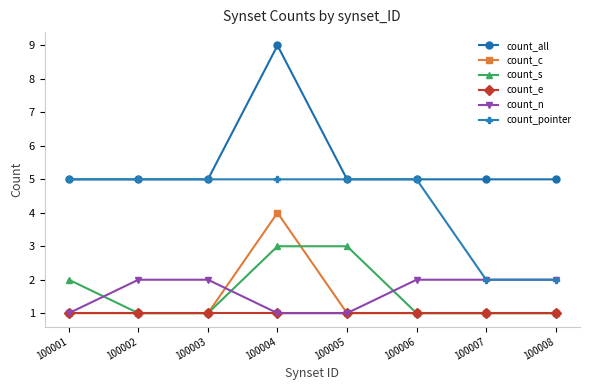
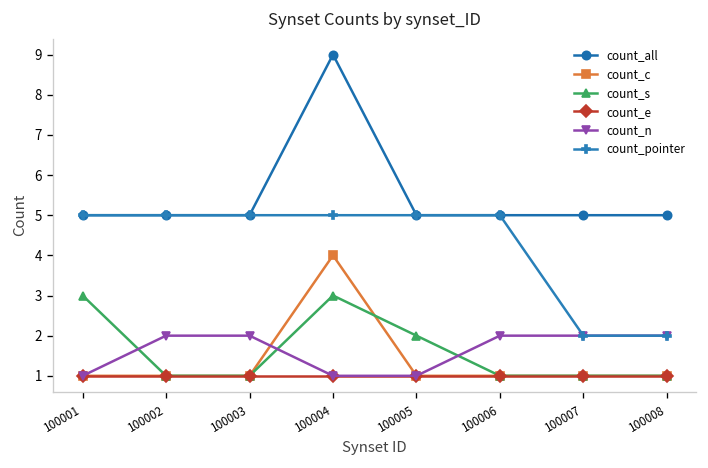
count_s, 100001: 2 -> 3
count_s, 100005: 3 -> 2
